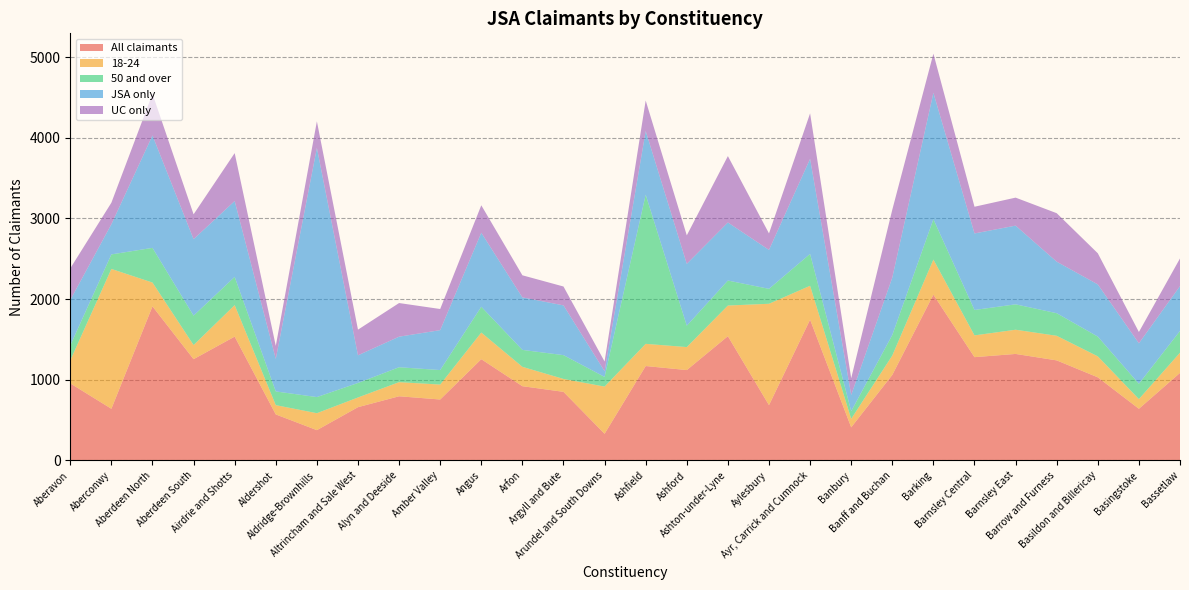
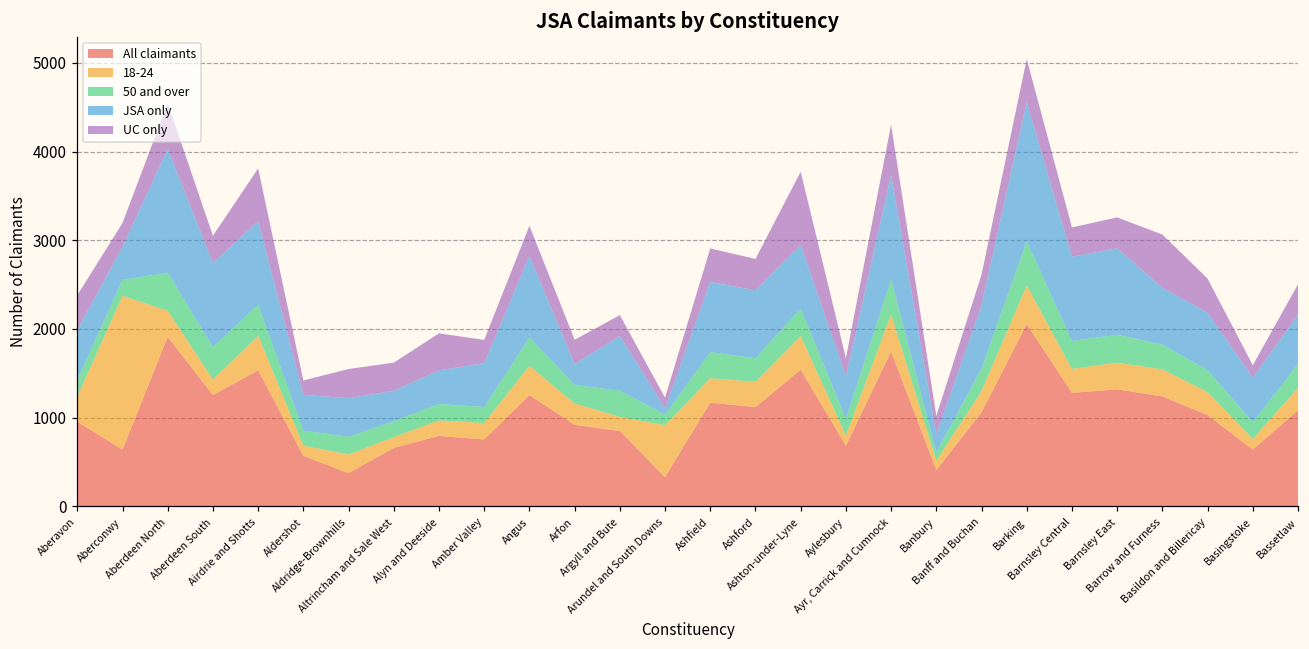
JSA only, Aldridge-Brownhills: 3100 -> 400
JSA only, Arfon: 700 -> 200
50 and over, Ashfield: 1800 -> 300
18-24, Aylesbury: 1300 -> 100
UC only, Banff and Buchan: 800 -> 300
